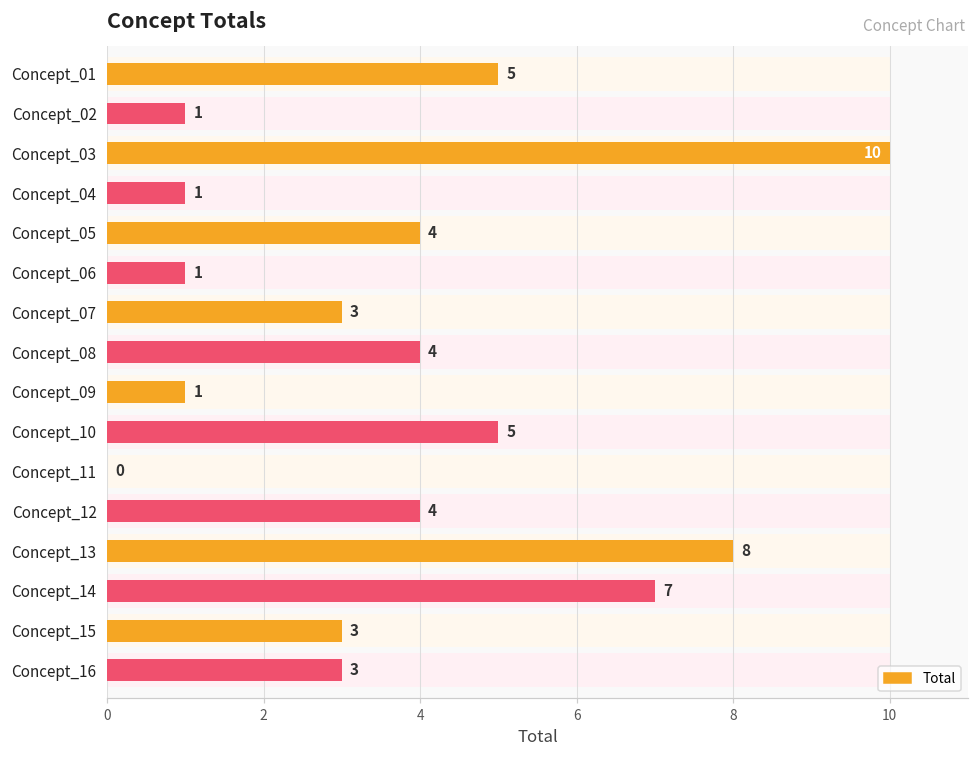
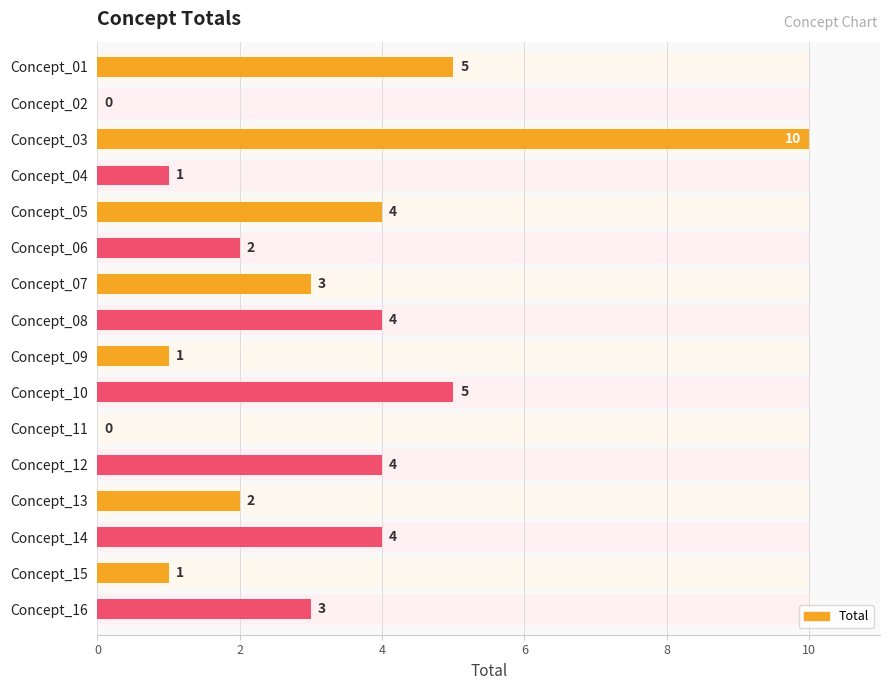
Total, Concept_02: 1 -> 0
Total, Concept_06: 1 -> 2
Total, Concept_13: 8 -> 2
Total, Concept_14: 7 -> 4
Total, Concept_15: 3 -> 1
